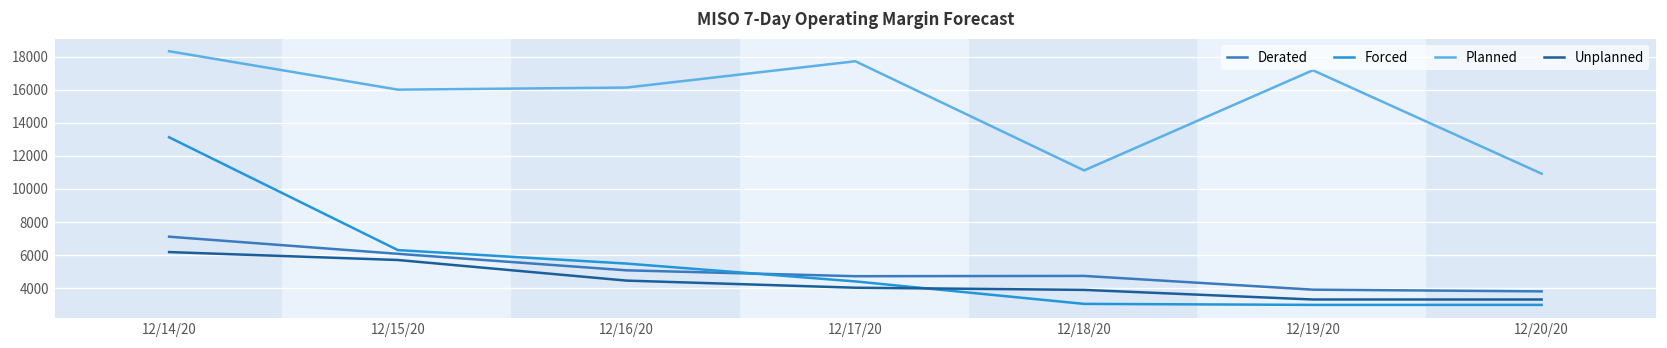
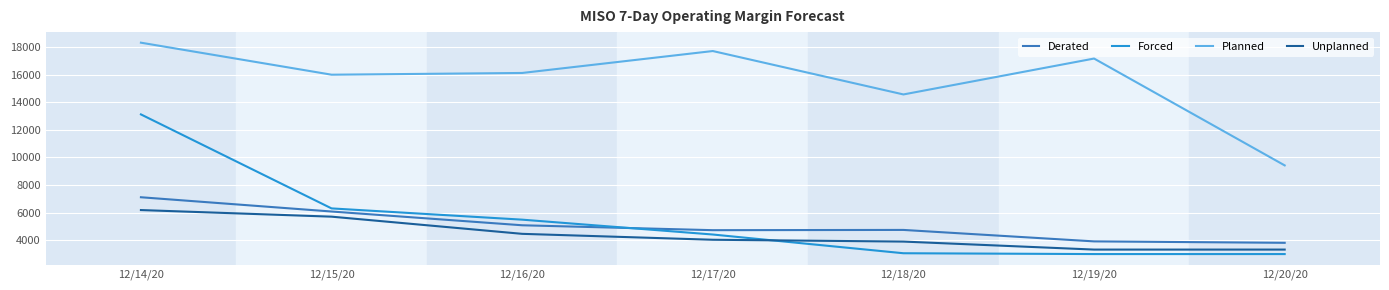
Planned, 12/18/20: 11100 -> 14600
Planned, 12/20/20: 10900 -> 9400
